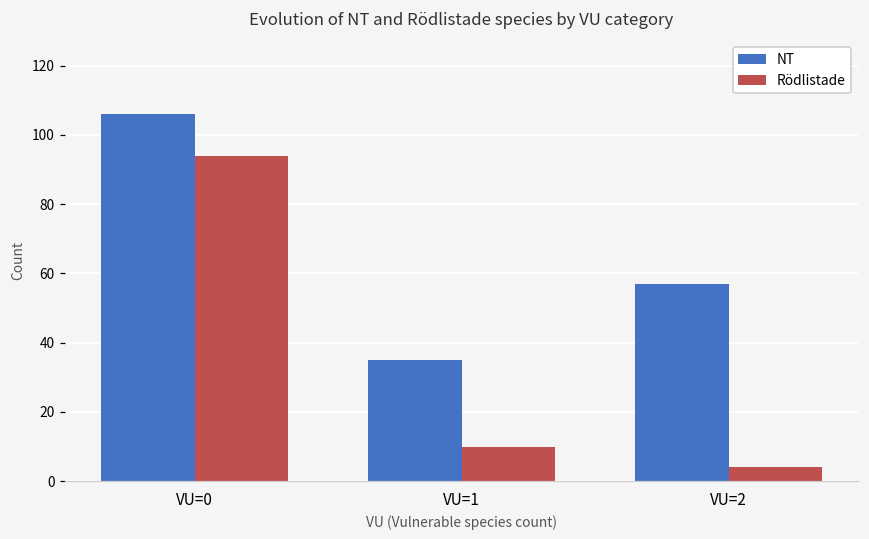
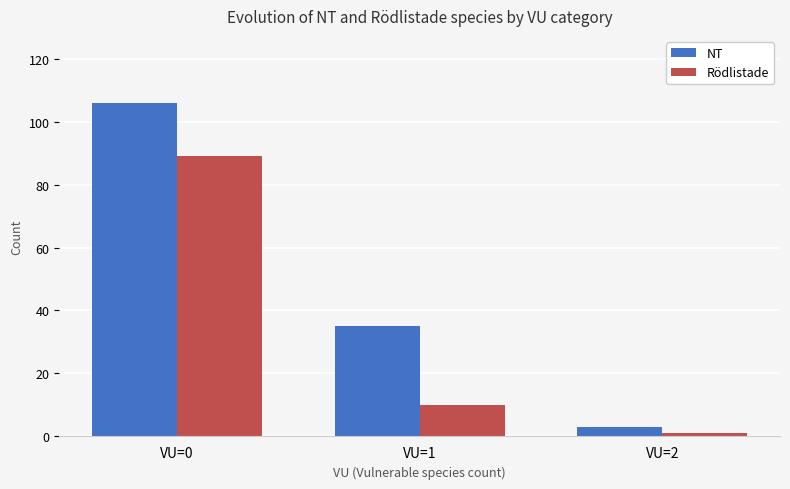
Rödlistade, VU=0: 94 -> 89
NT, VU=2: 57 -> 3
Rödlistade, VU=2: 4 -> 1
